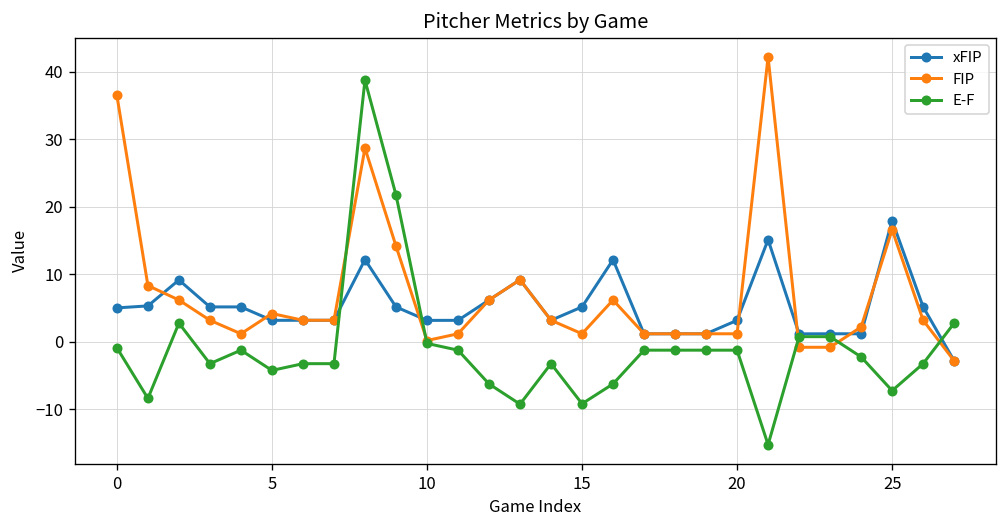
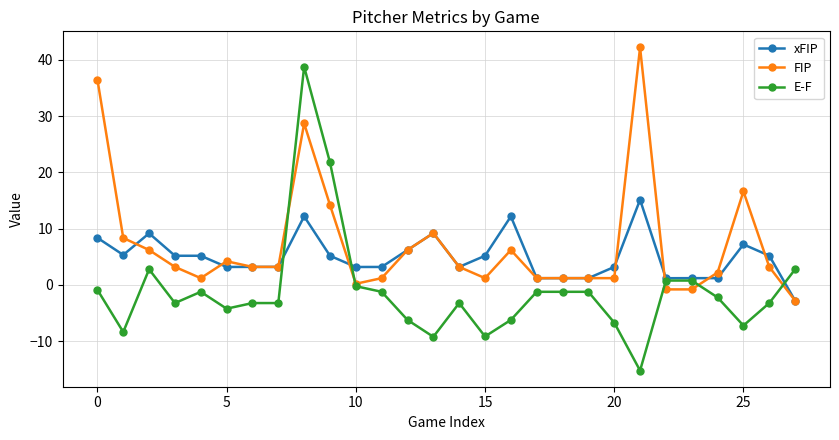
xFIP, 0: 5 -> 8
E-F, 20: -1 -> -7
xFIP, 25: 18 -> 7
